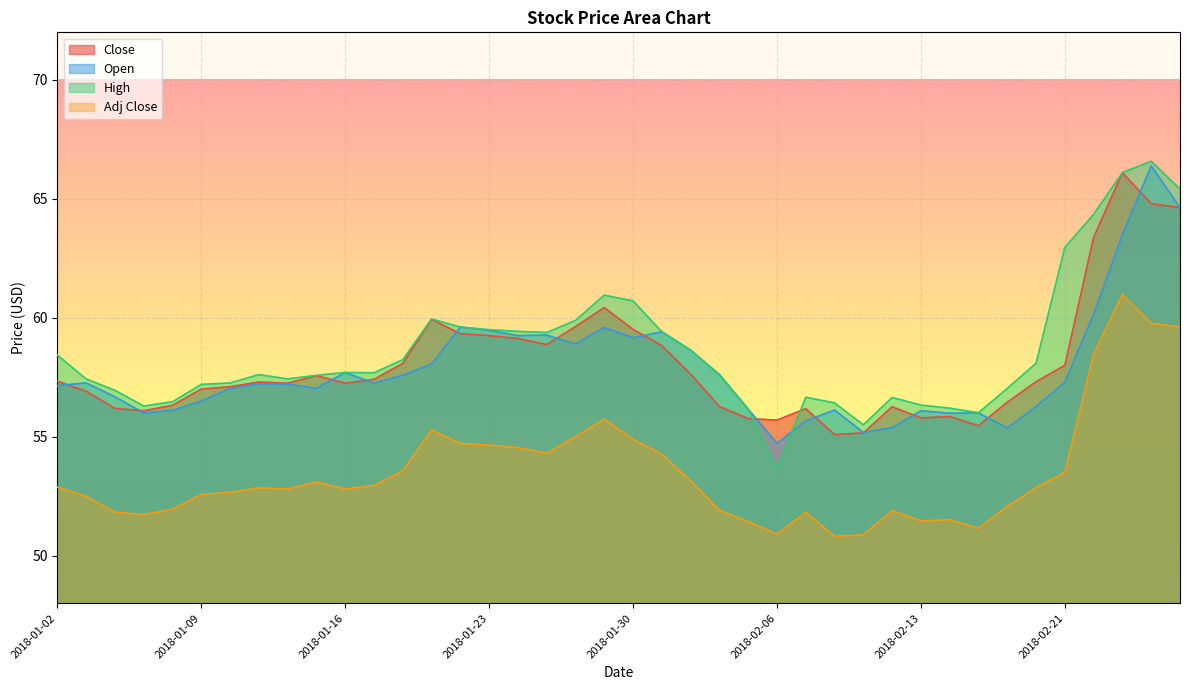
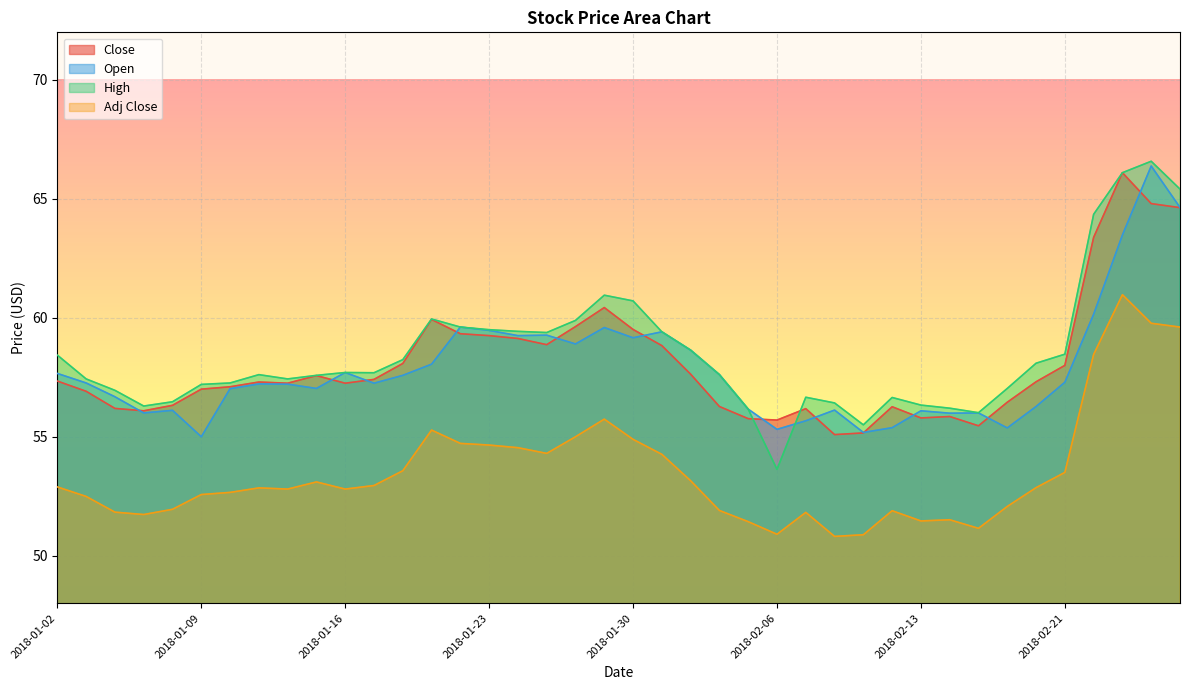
Open, 2018-01-02: 57.2 -> 57.7
Open, 2018-01-09: 56.5 -> 55.0
Open, 2018-02-06: 54.7 -> 55.3
High, 2018-02-21: 63.0 -> 58.5
